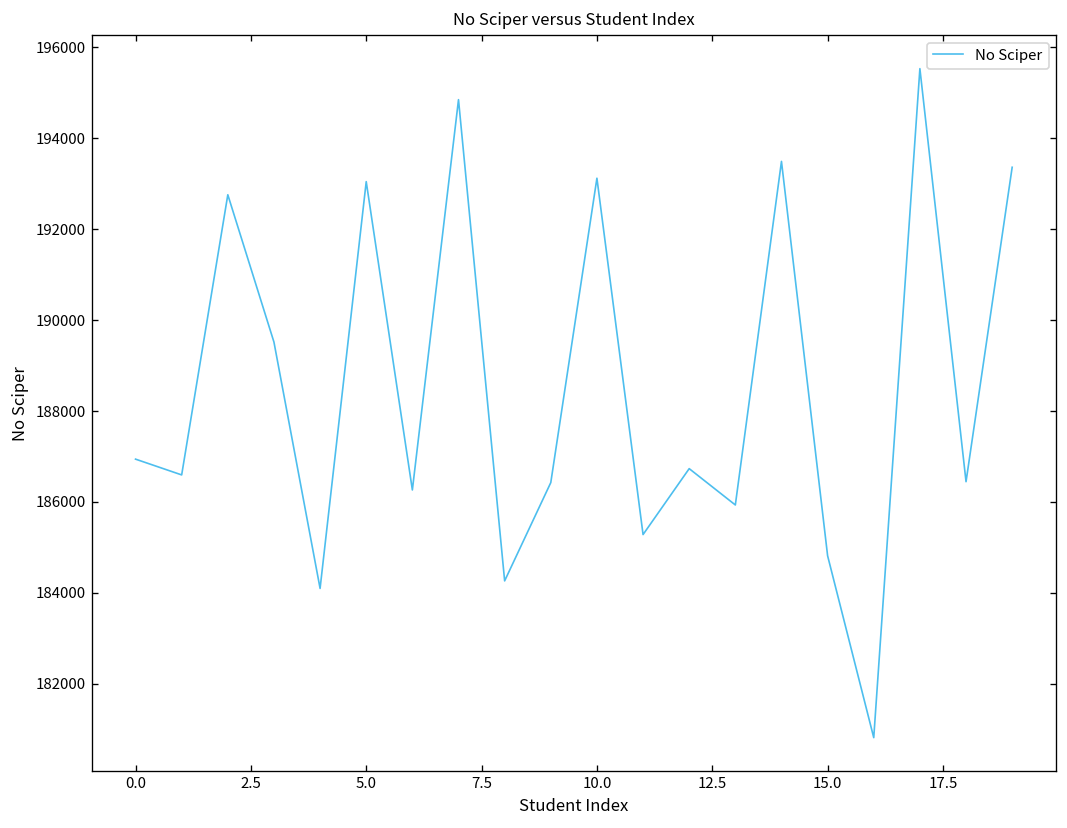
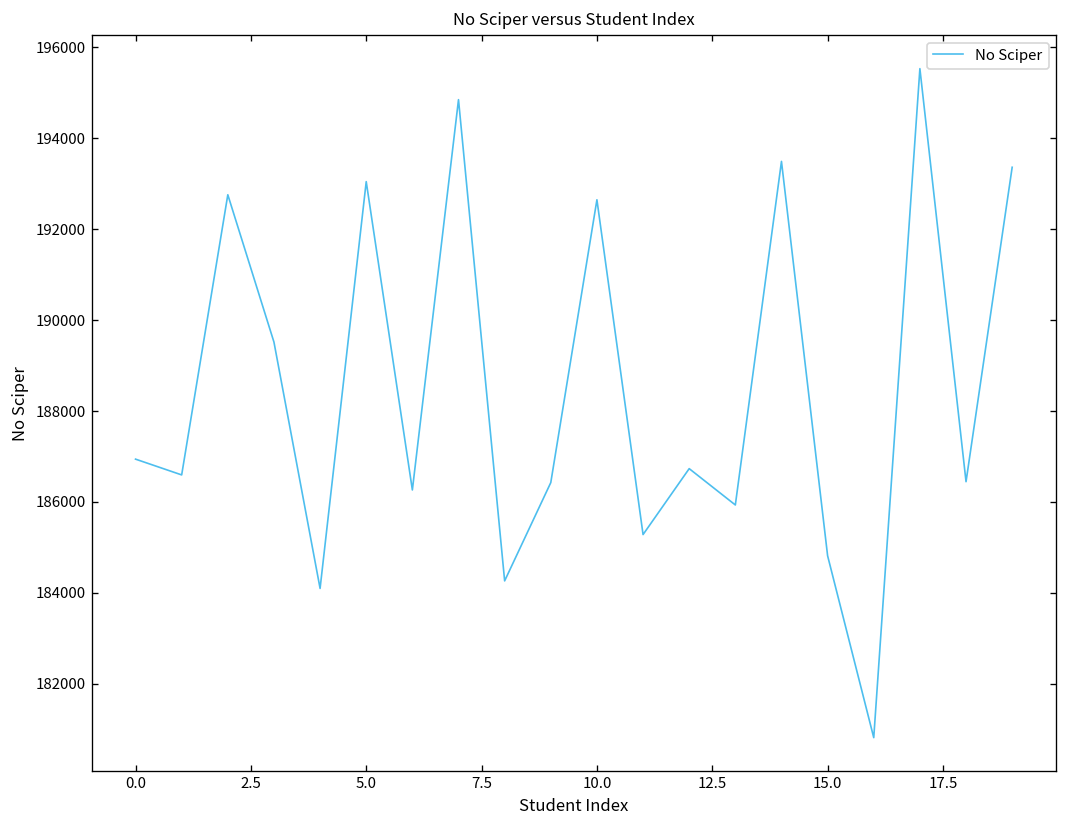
10.0: 193100 -> 192600
